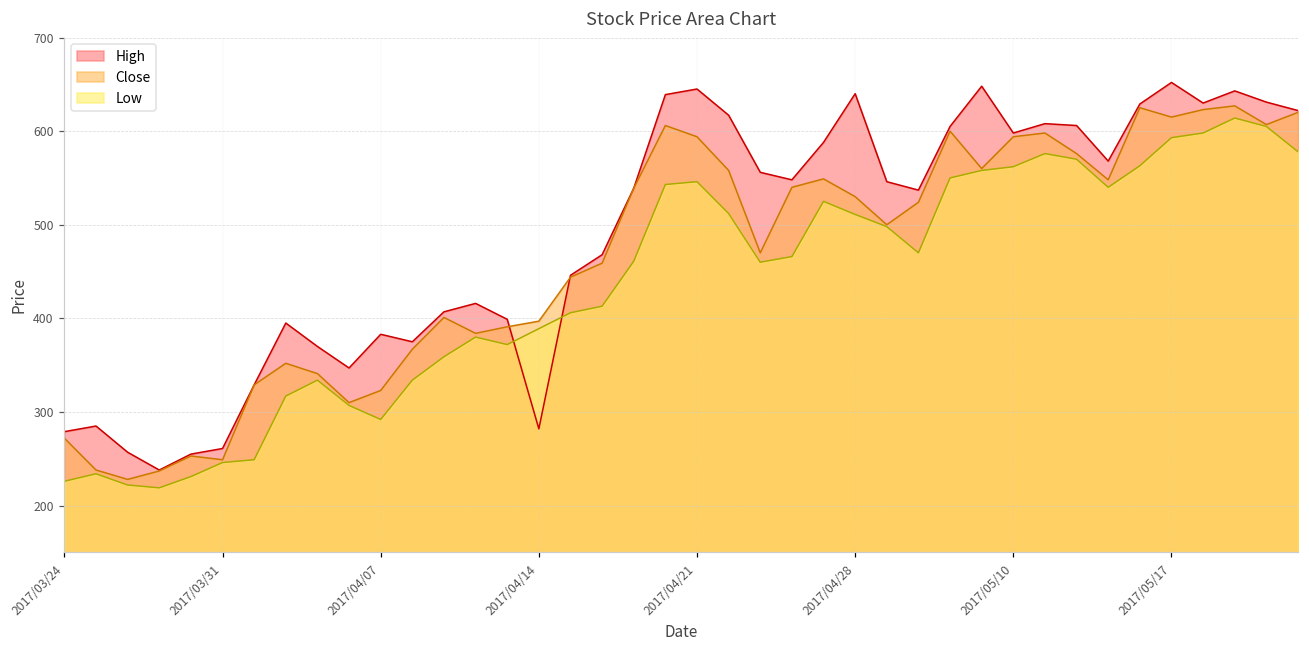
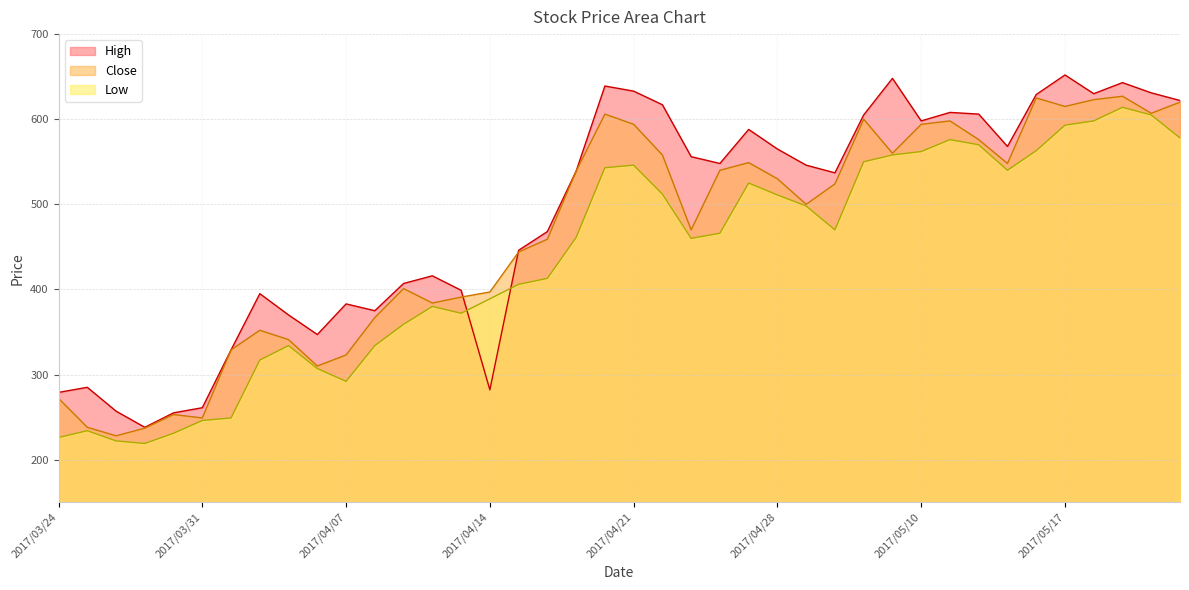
High, 2017/04/21: 650 -> 630
High, 2017/04/28: 640 -> 570
